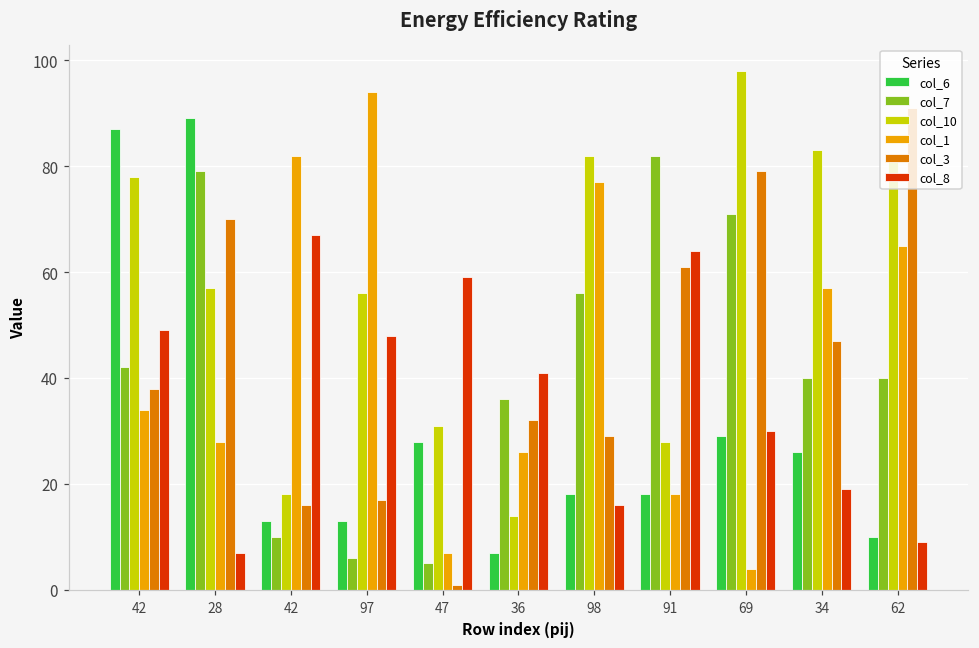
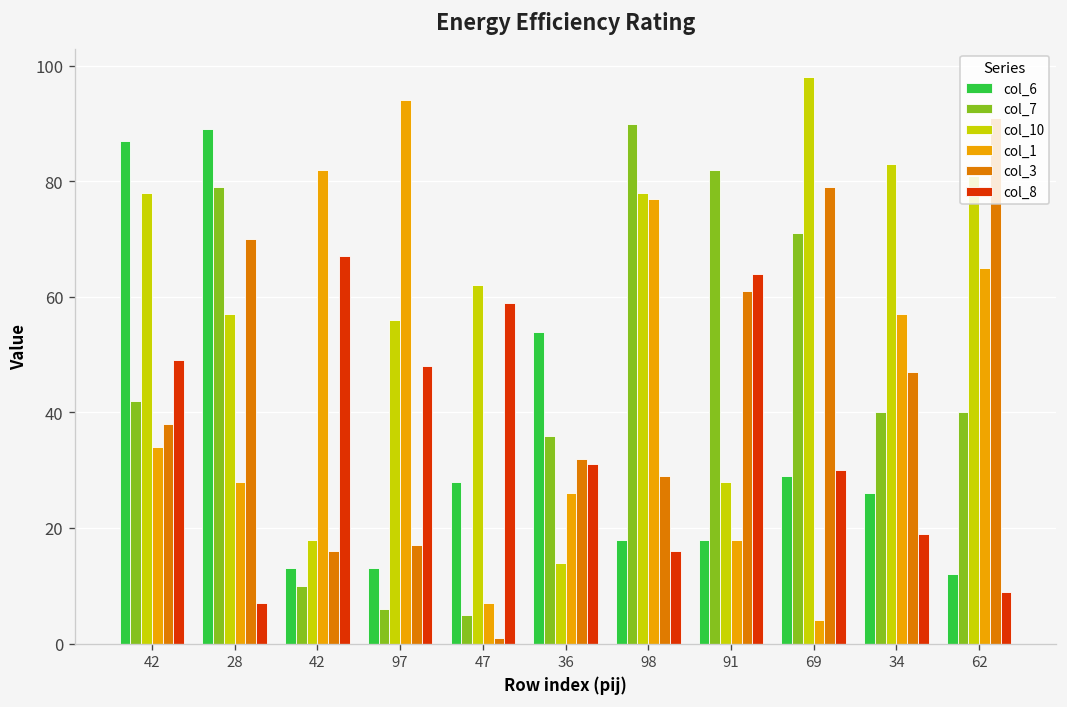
col_10, 47: 31 -> 62
col_6, 36: 7 -> 54
col_8, 36: 41 -> 31
col_7, 98: 56 -> 90
col_10, 98: 82 -> 78
col_6, 62: 10 -> 12
